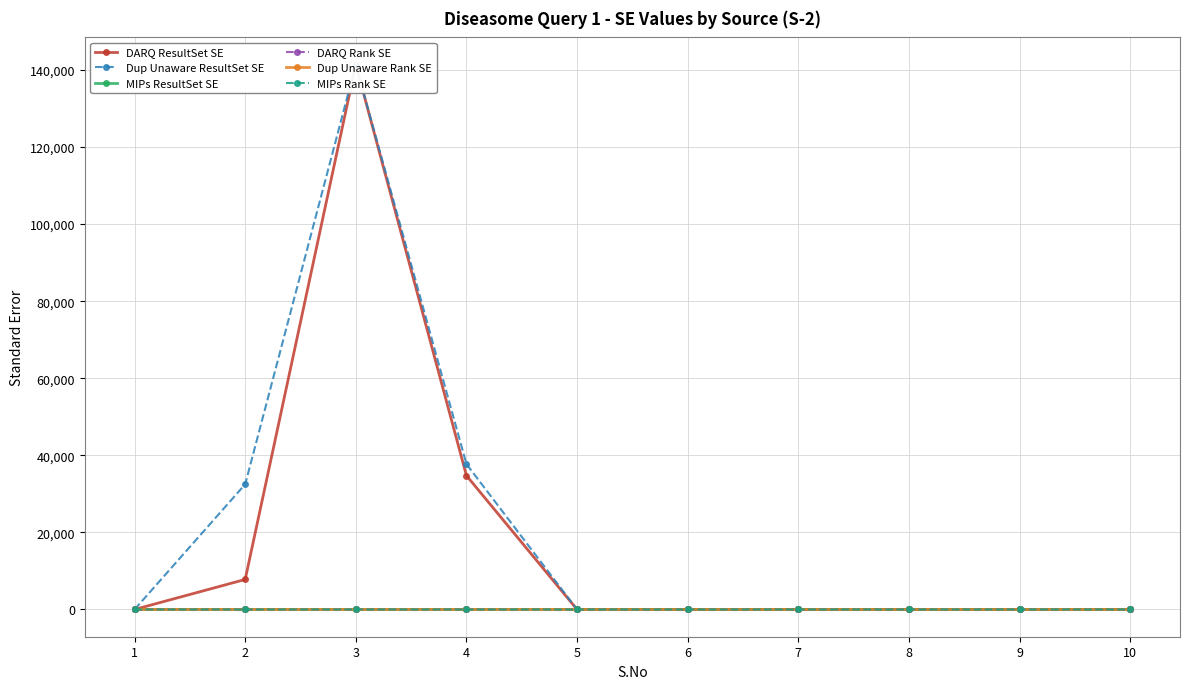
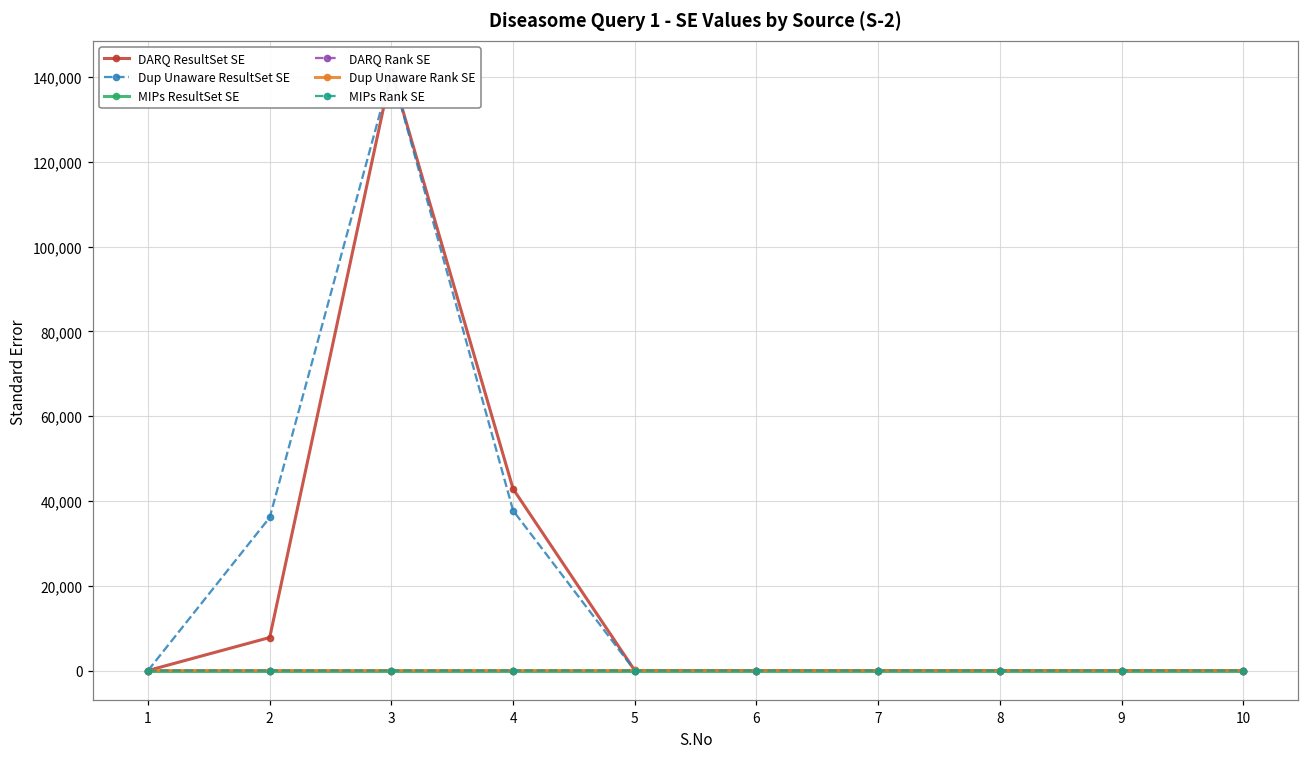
Dup Unaware ResultSet SE, 2: 32,000 -> 36,000
DARQ ResultSet SE, 4: 35,000 -> 43,000
